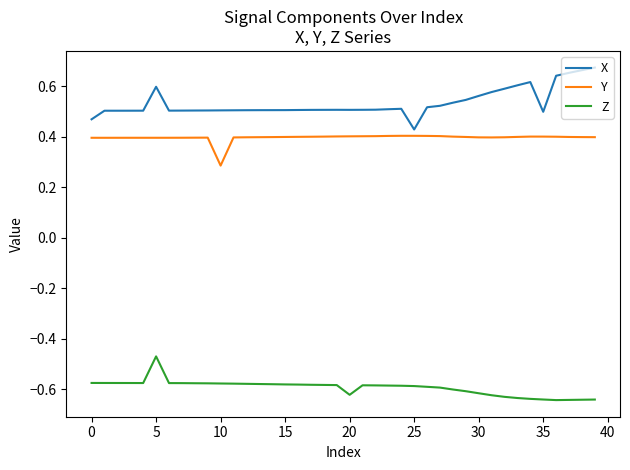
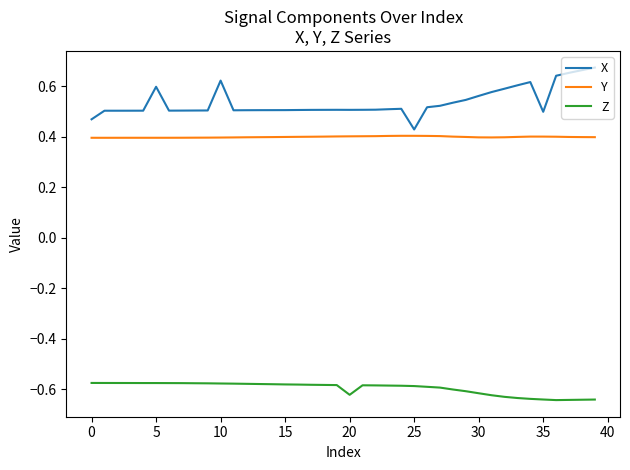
Z, 5: -0.47 -> -0.58
X, 10: 0.50 -> 0.62
Y, 10: 0.29 -> 0.40
